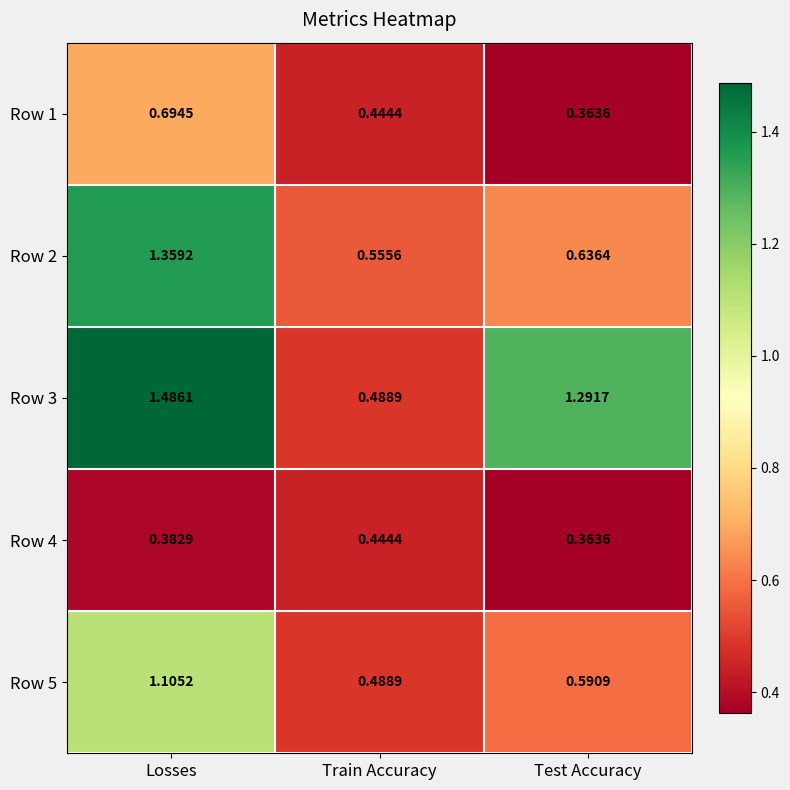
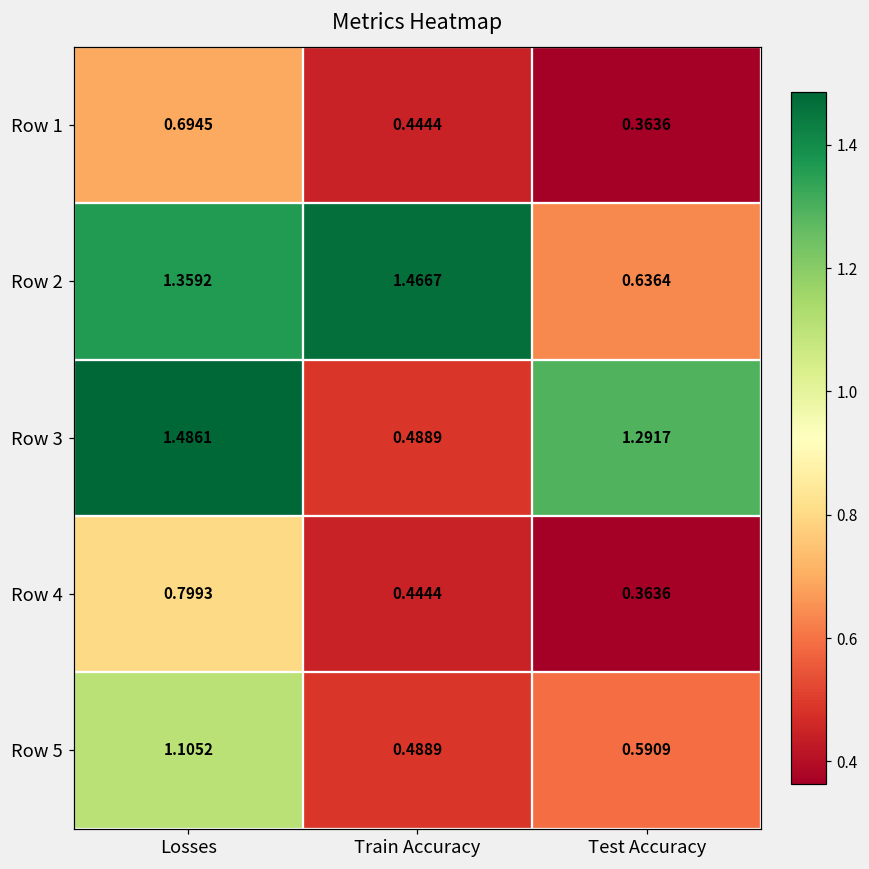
Row 2, Train Accuracy: 0.5556 -> 1.4667
Row 4, Losses: 0.3829 -> 0.7993
